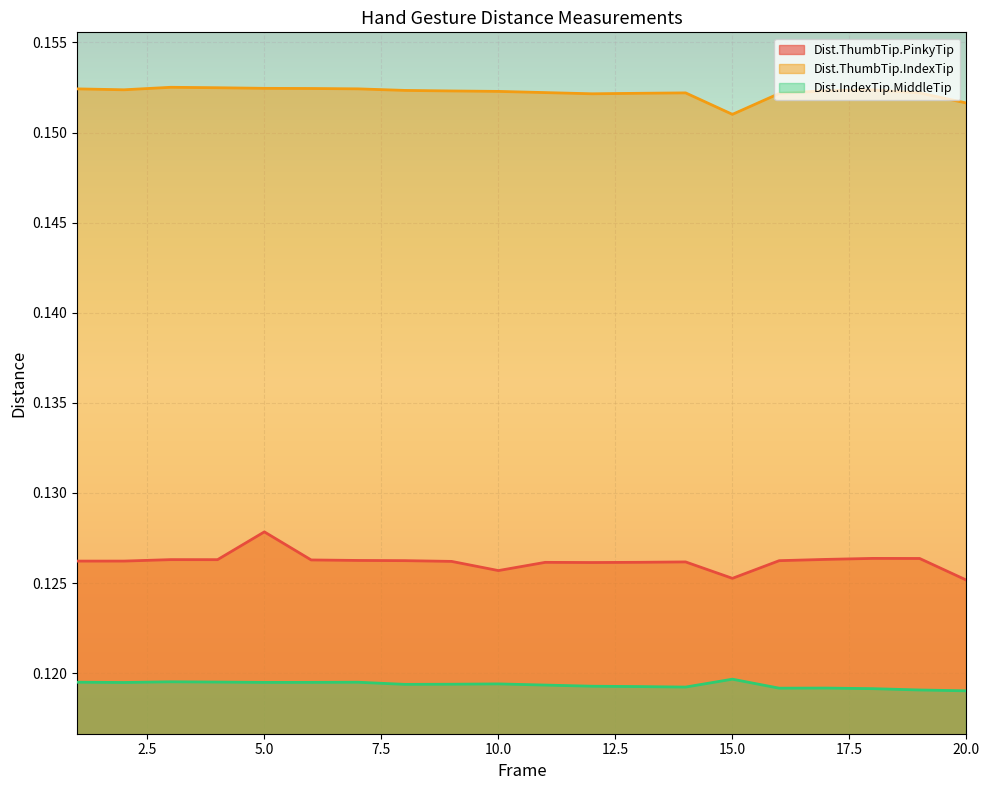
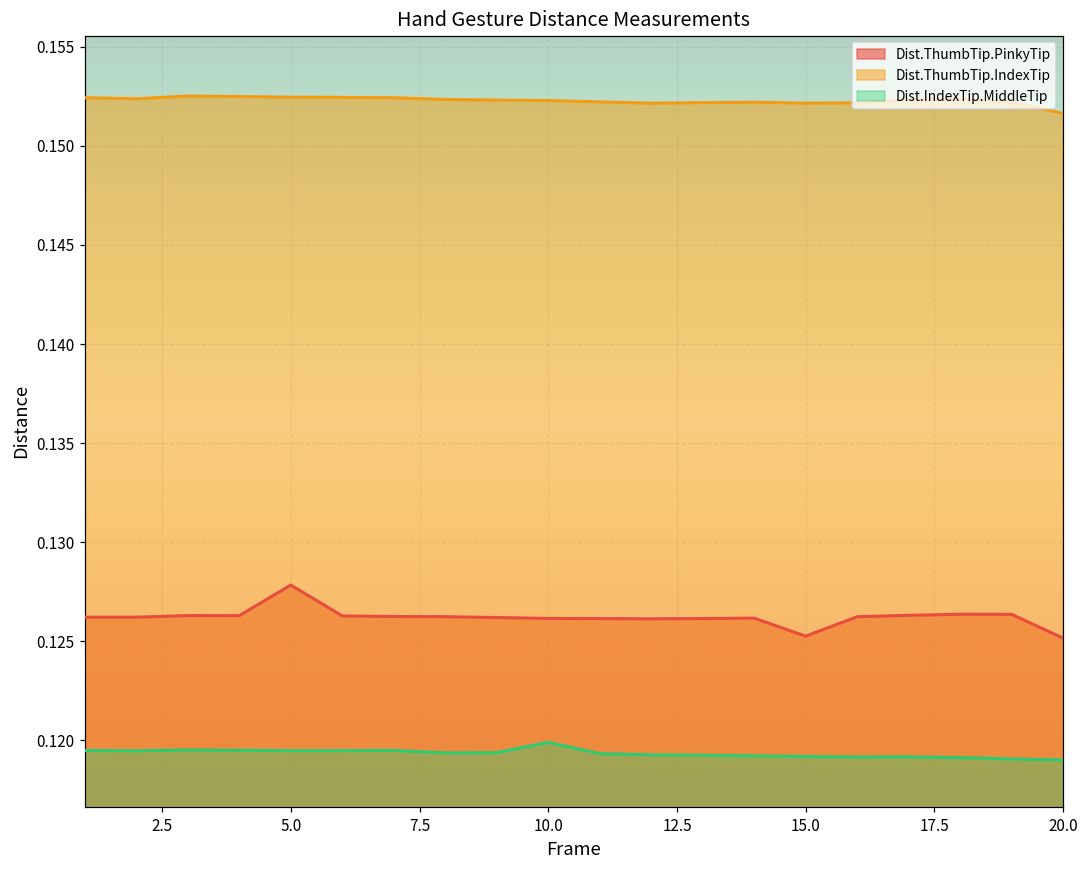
Dist.ThumbTip.PinkyTip, 10.0: 0.1257 -> 0.1262
Dist.IndexTip.MiddleTip, 10.0: 0.1194 -> 0.1199
Dist.ThumbTip.IndexTip, 15.0: 0.1510 -> 0.1522
Dist.IndexTip.MiddleTip, 15.0: 0.1197 -> 0.1192
